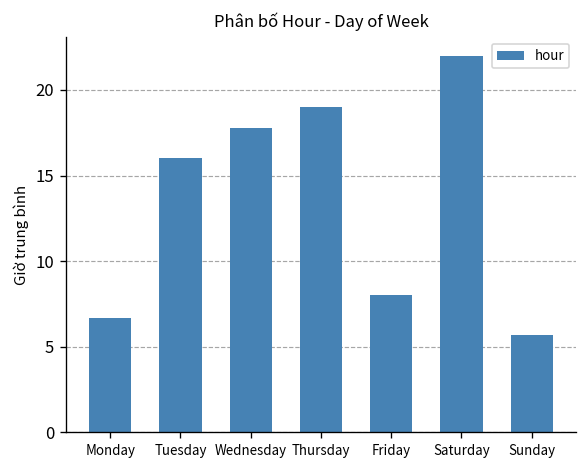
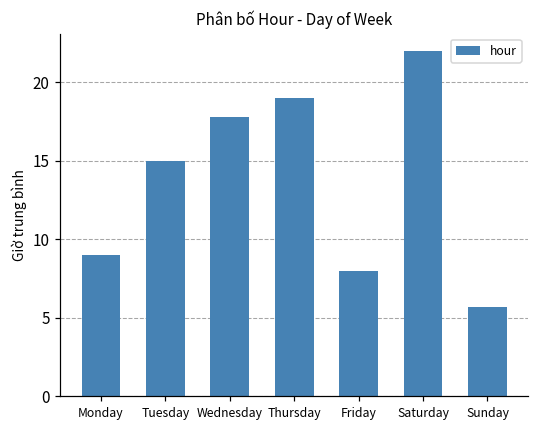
Monday: 6.7 -> 9.0
Tuesday: 16 -> 15
